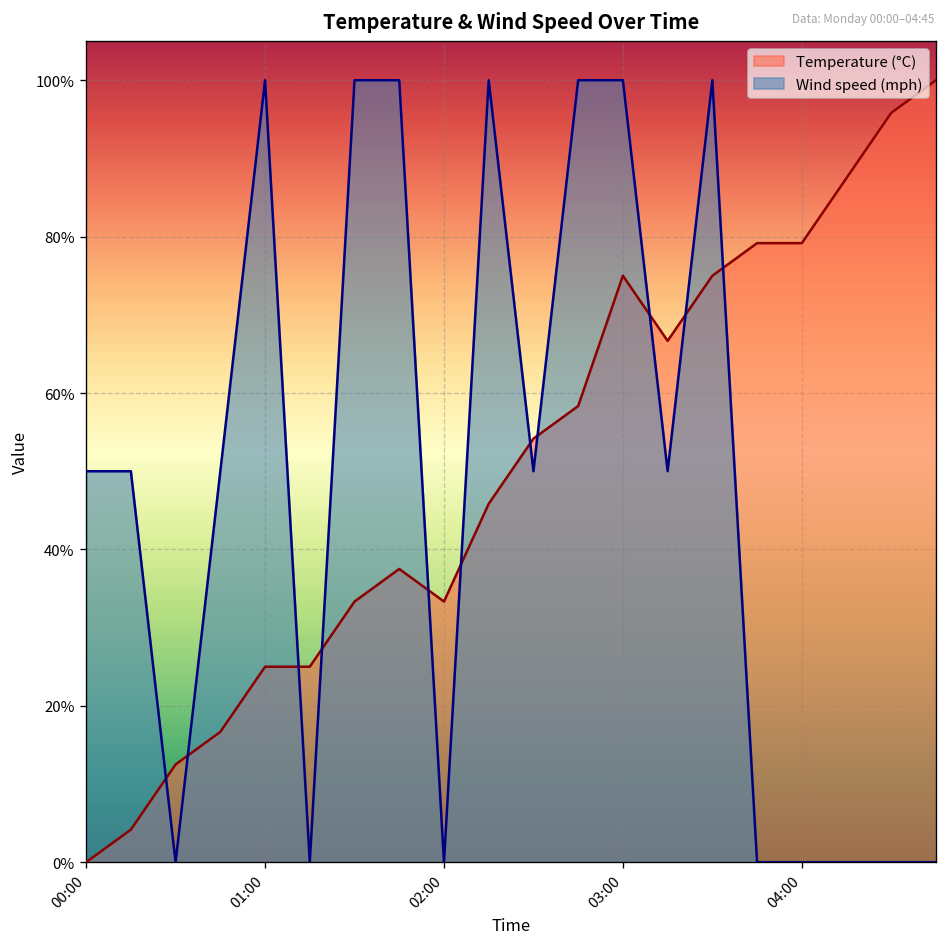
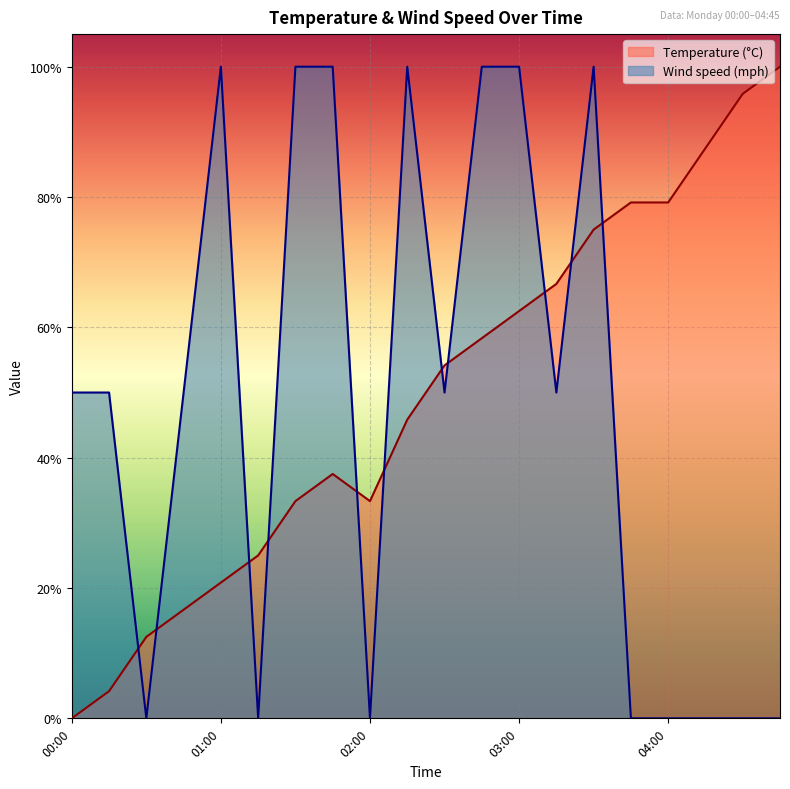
Temperature (°C), 01:00: 25% -> 21%
Temperature (°C), 03:00: 75% -> 62%
